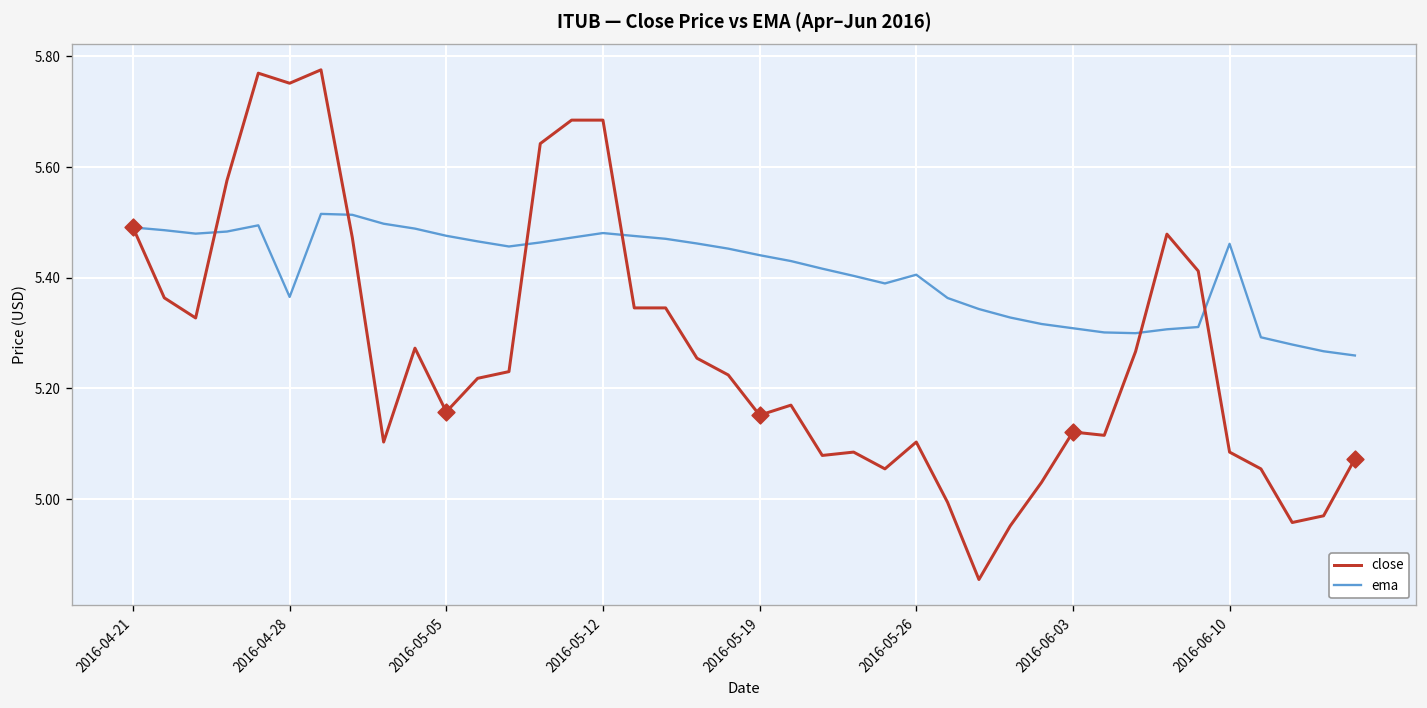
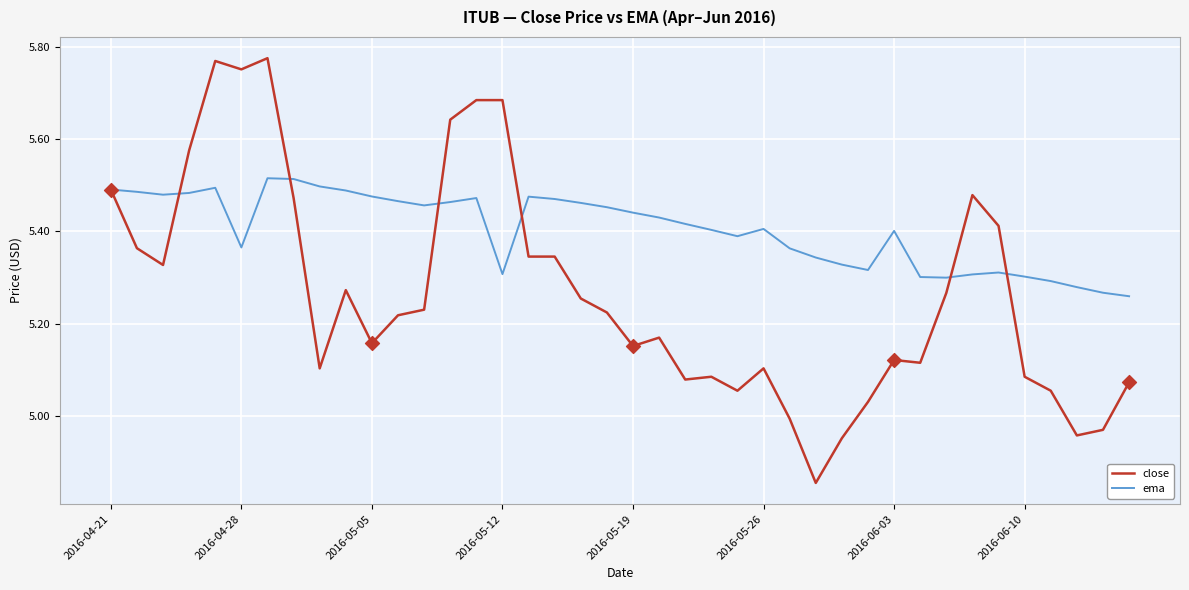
ema, 2016-05-12: 5.48 -> 5.31
ema, 2016-06-03: 5.31 -> 5.40
ema, 2016-06-10: 5.46 -> 5.30
